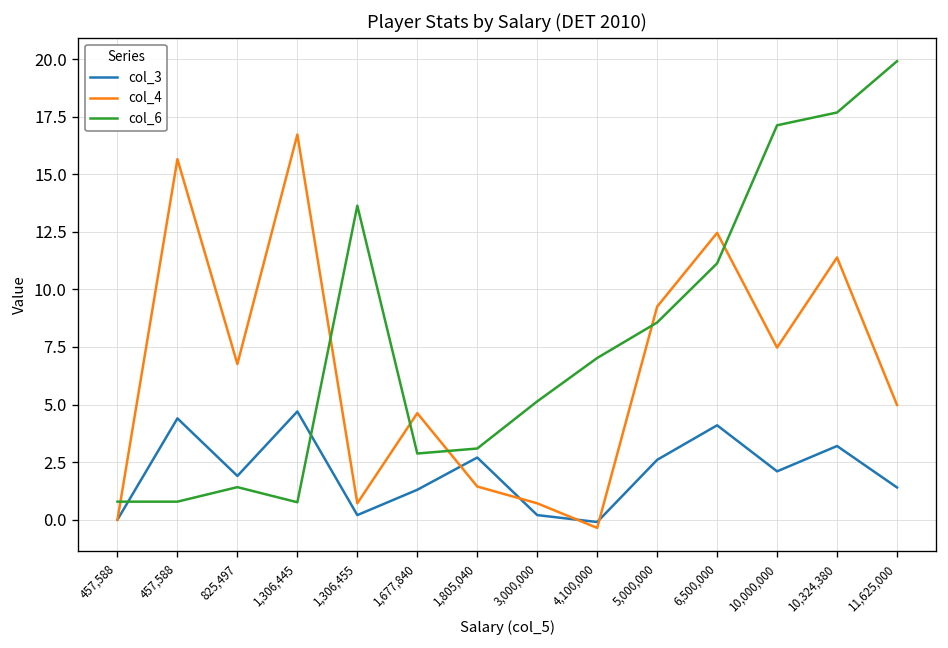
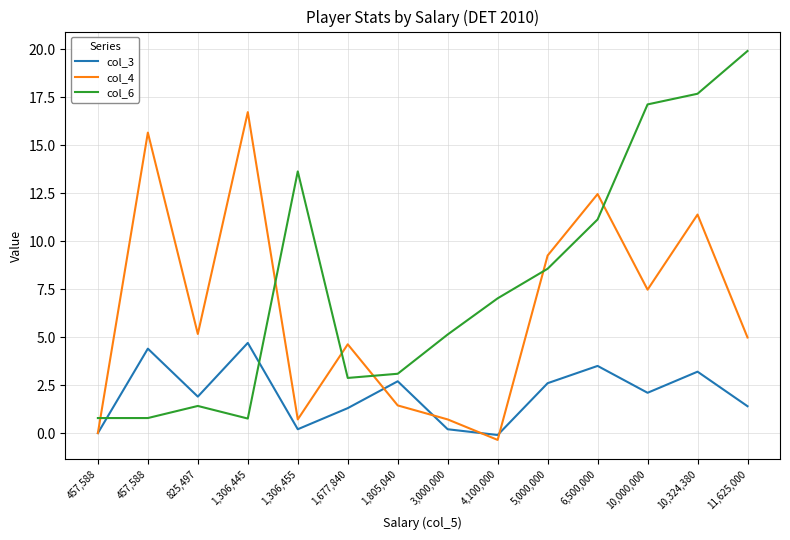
col_4, 825,497: 6.8 -> 5.2
col_3, 6,500,000: 4.1 -> 3.5
